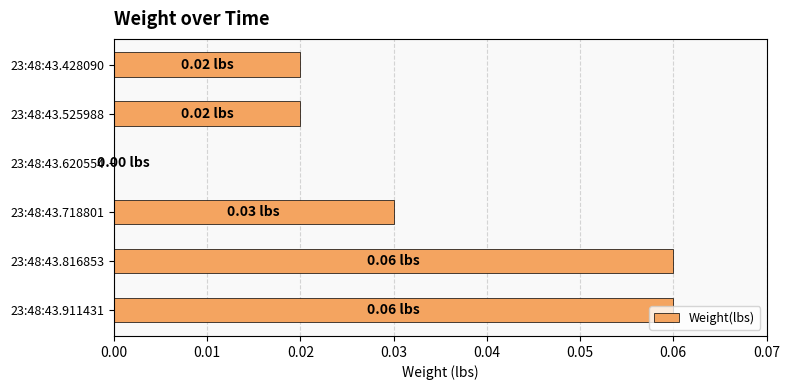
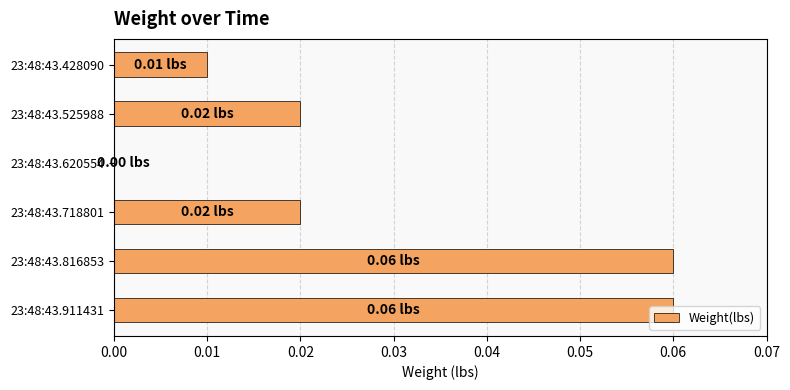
23:48:43.428090: 0.02 -> 0.01
23:48:43.718801: 0.03 -> 0.02
